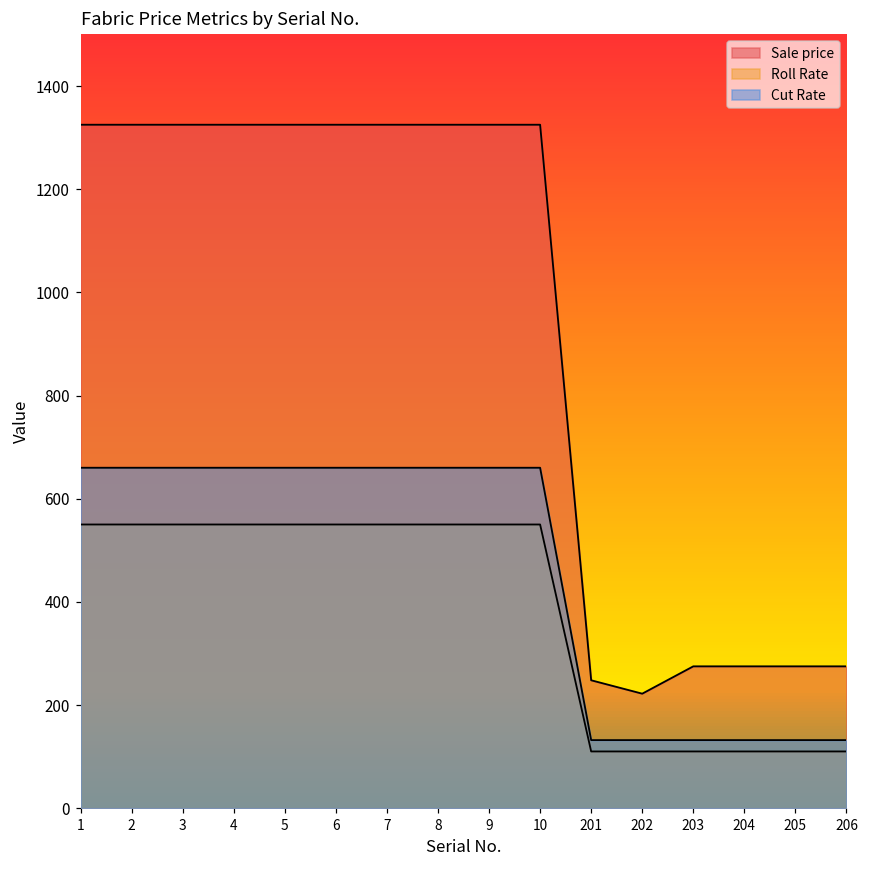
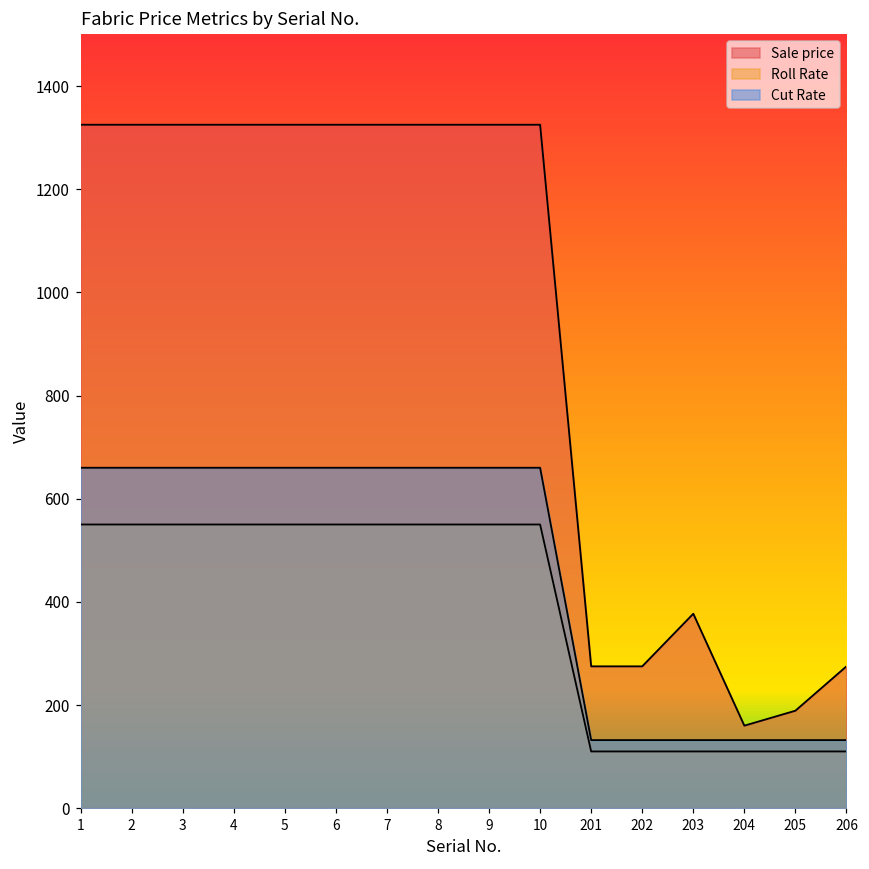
Sale price, 201: 250 -> 280
Sale price, 202: 220 -> 280
Sale price, 203: 280 -> 380
Sale price, 204: 280 -> 160
Sale price, 205: 280 -> 190
